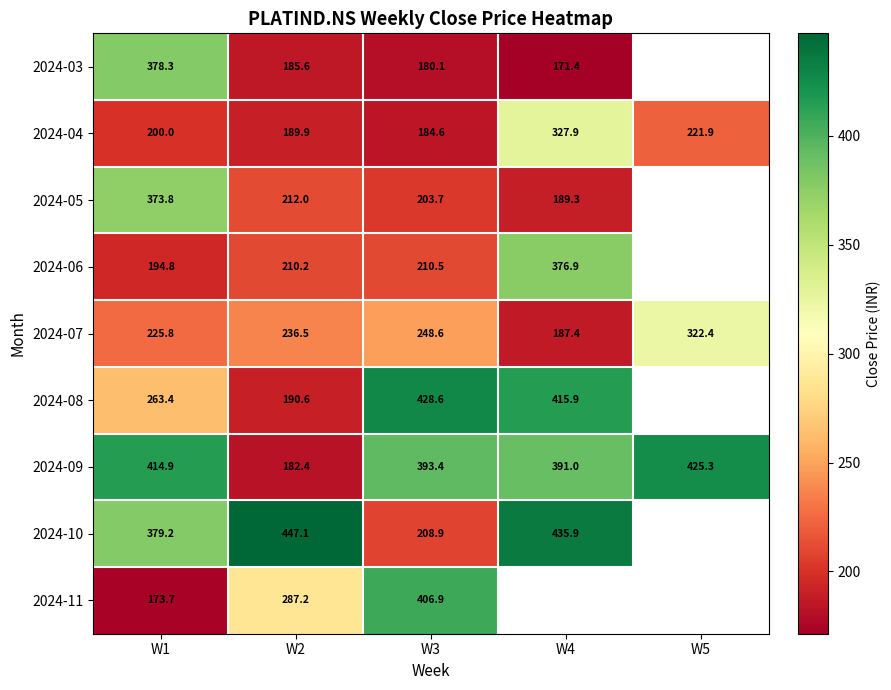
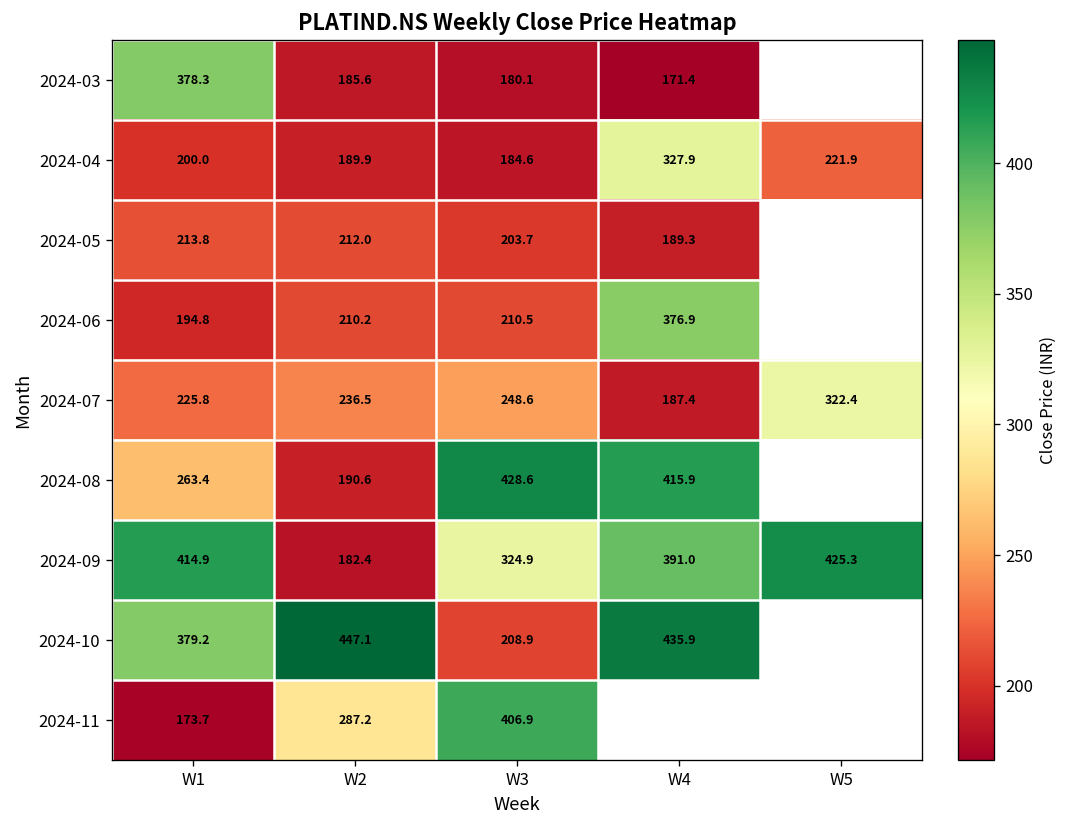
2024-05, W1: 373.8 -> 213.8
2024-09, W3: 393.4 -> 324.9
